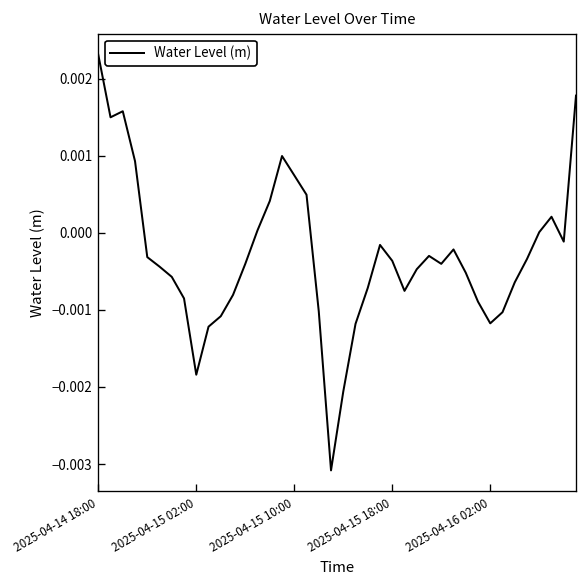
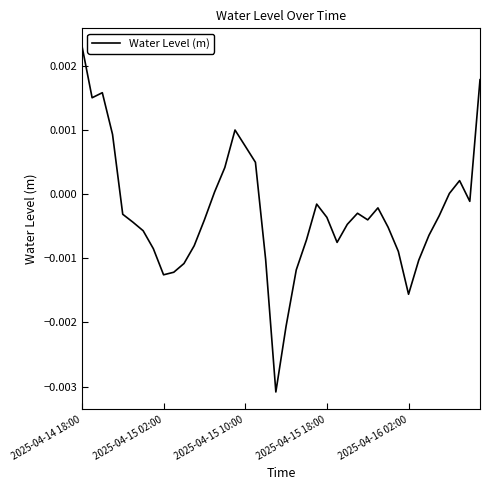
2025-04-15 02:00: -0.0018 -> -0.0013
2025-04-16 02:00: -0.0012 -> -0.0016
